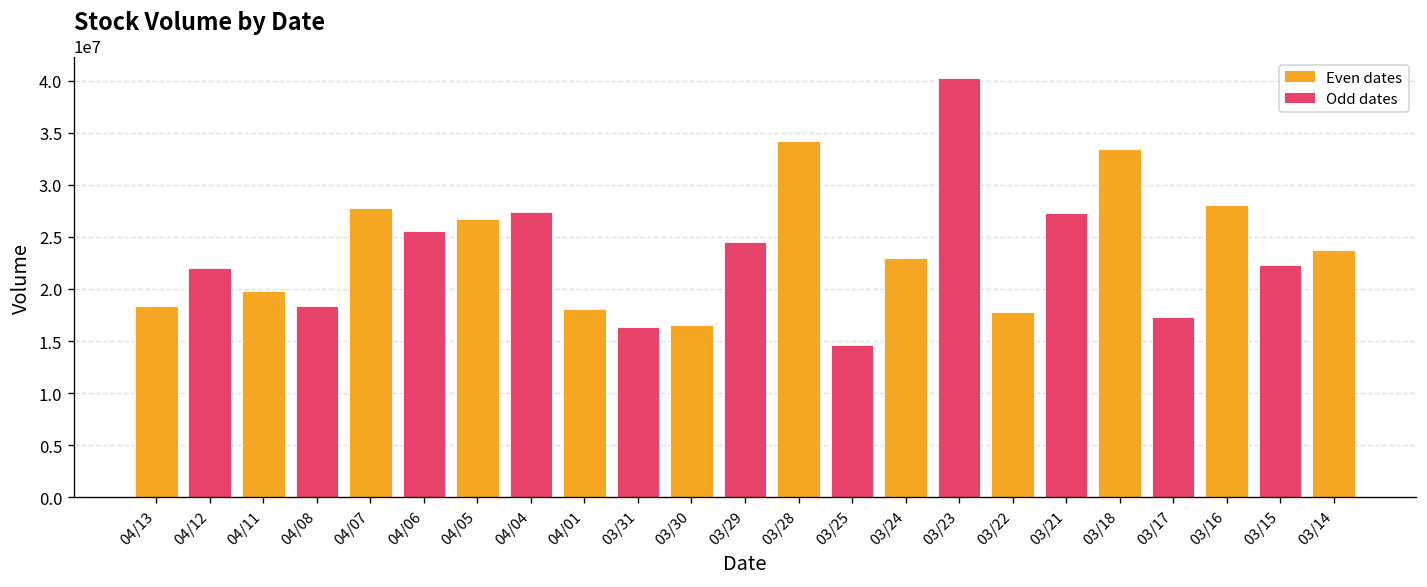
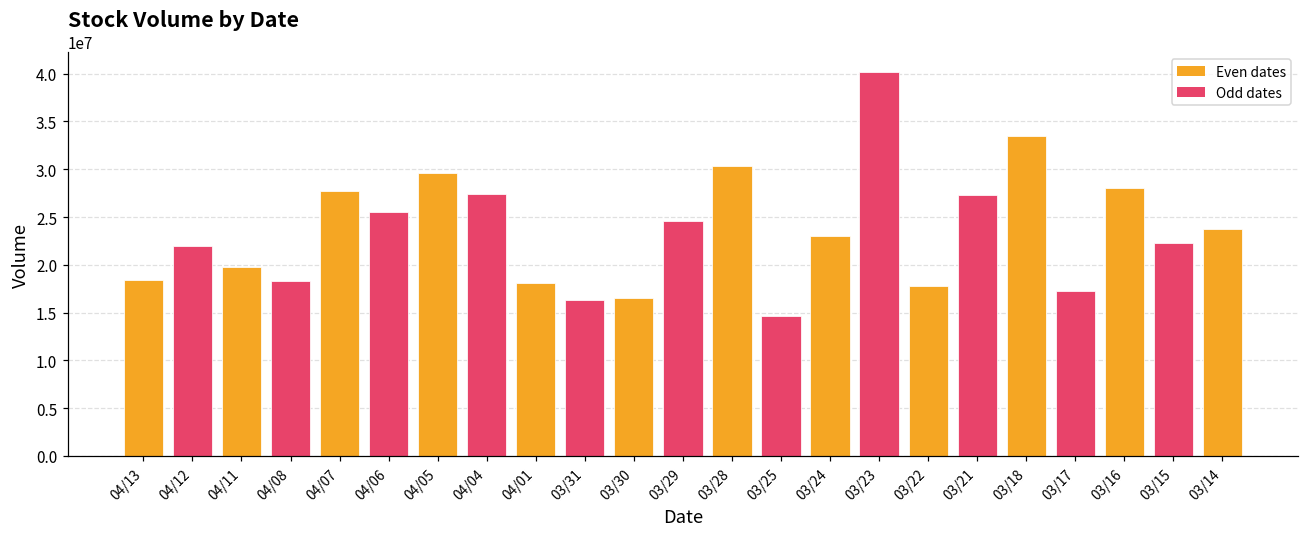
04/05: 27000000 -> 30000000
03/28: 34000000 -> 30000000
